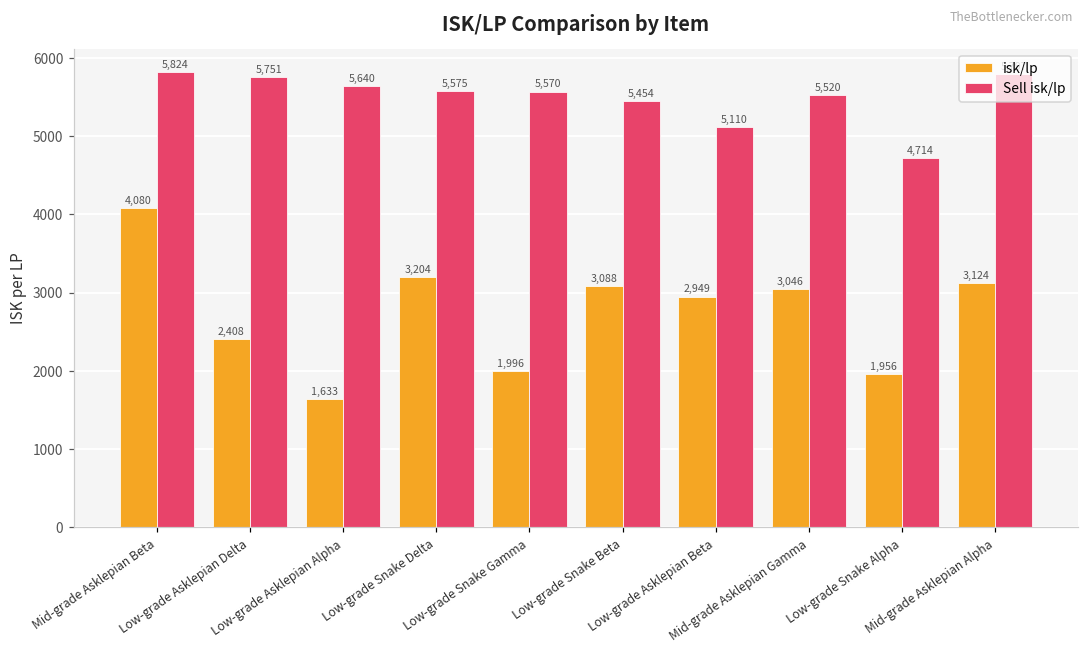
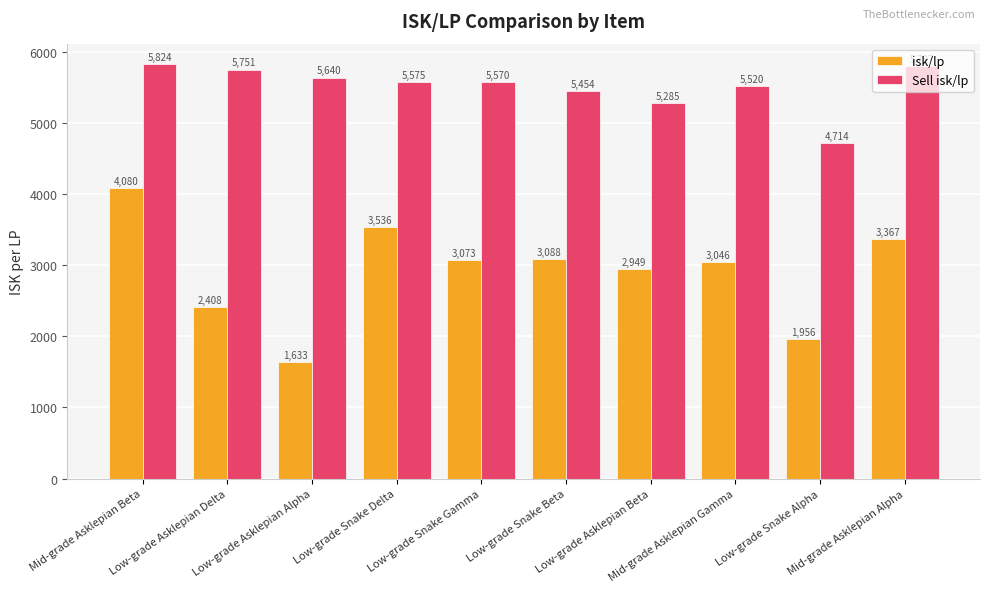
isk/lp, Low-grade Snake Delta: 3,204 -> 3,536
isk/lp, Low-grade Snake Gamma: 1,996 -> 3,073
Sell isk/lp, Low-grade Asklepian Beta: 5,110 -> 5,285
isk/lp, Mid-grade Asklepian Alpha: 3,124 -> 3,367
